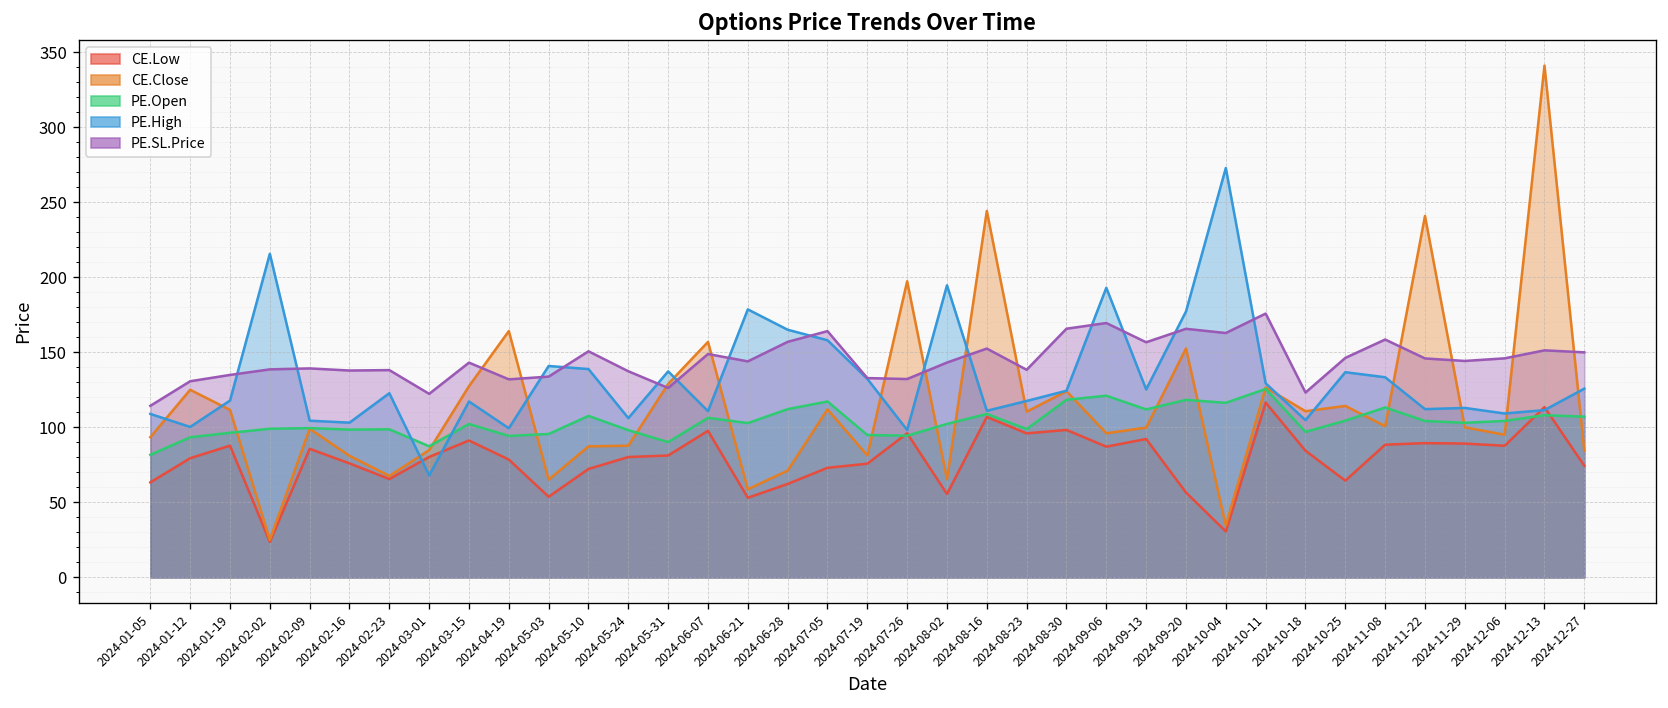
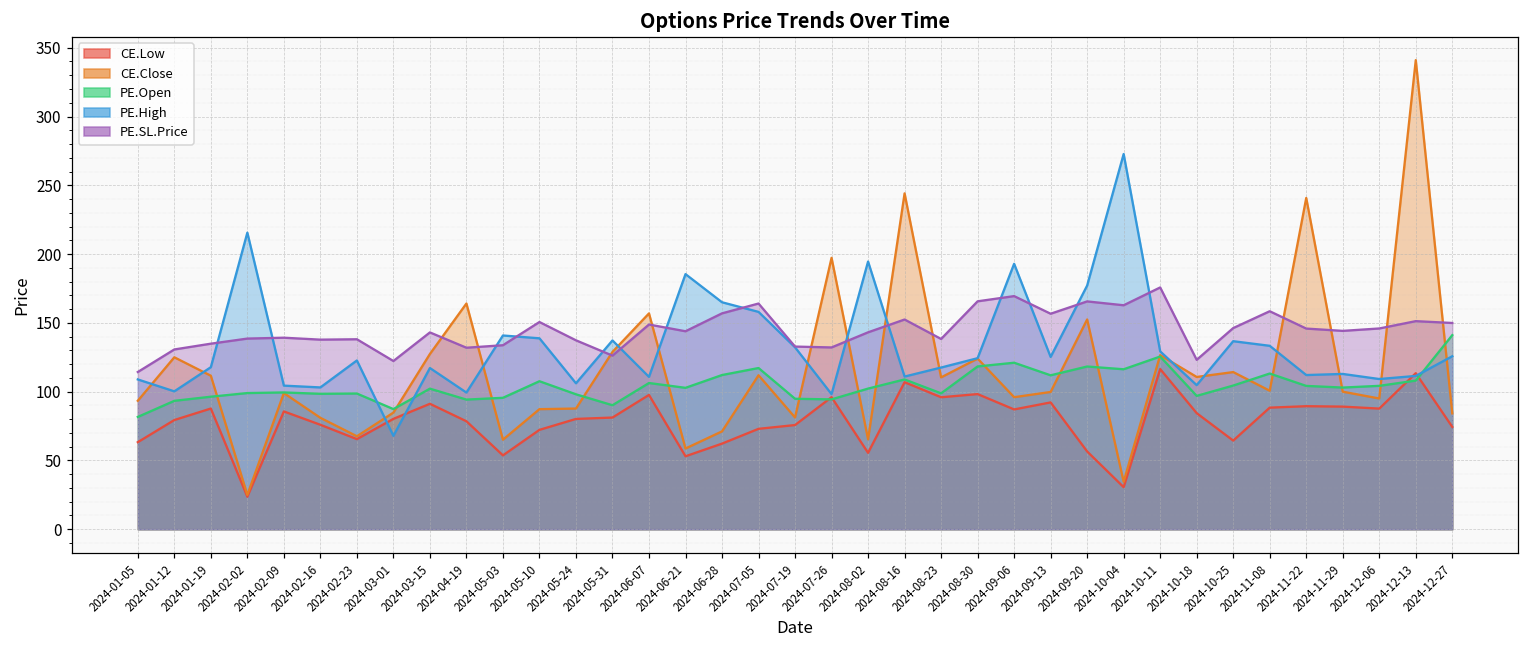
PE.High, 2024-06-21: 179 -> 185
PE.Open, 2024-12-27: 107 -> 141
